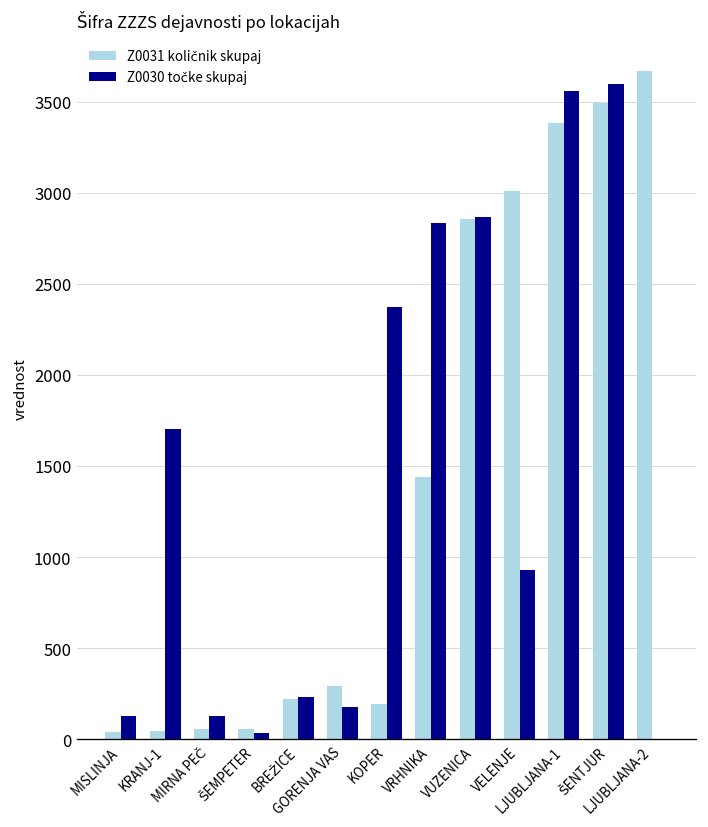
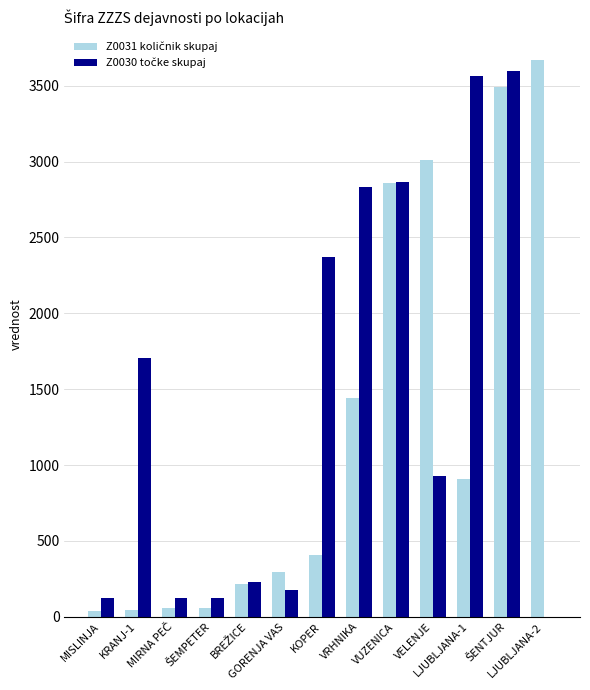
Z0030 točke skupaj, ŠEMPETER: 40 -> 130
Z0031 količnik skupaj, KOPER: 190 -> 410
Z0031 količnik skupaj, LJUBLJANA-1: 3380 -> 910
